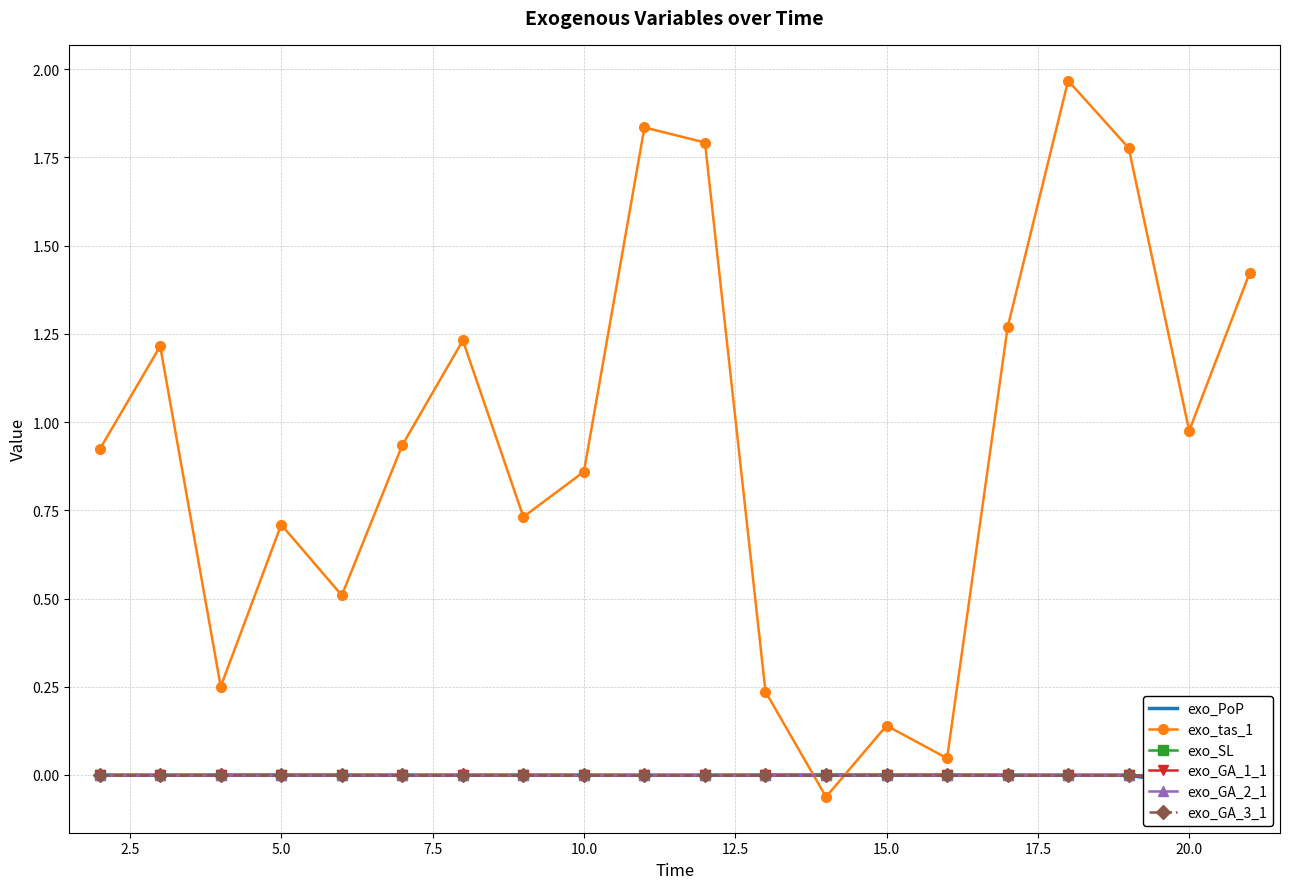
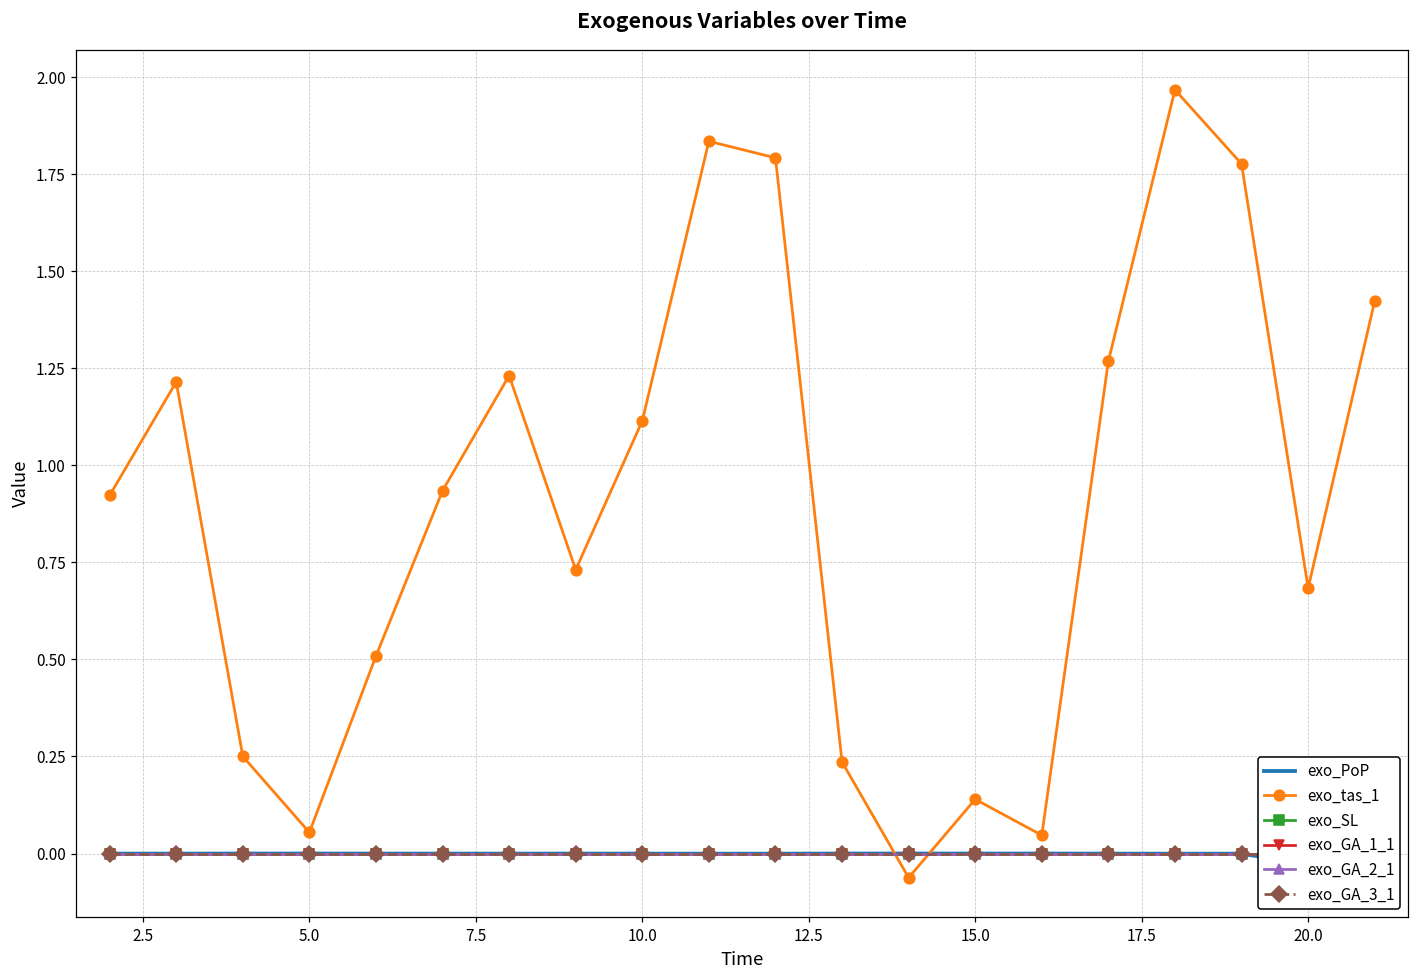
exo_tas_1, 5.0: 0.71 -> 0.05
exo_tas_1, 10.0: 0.86 -> 1.11
exo_tas_1, 20.0: 0.98 -> 0.68
